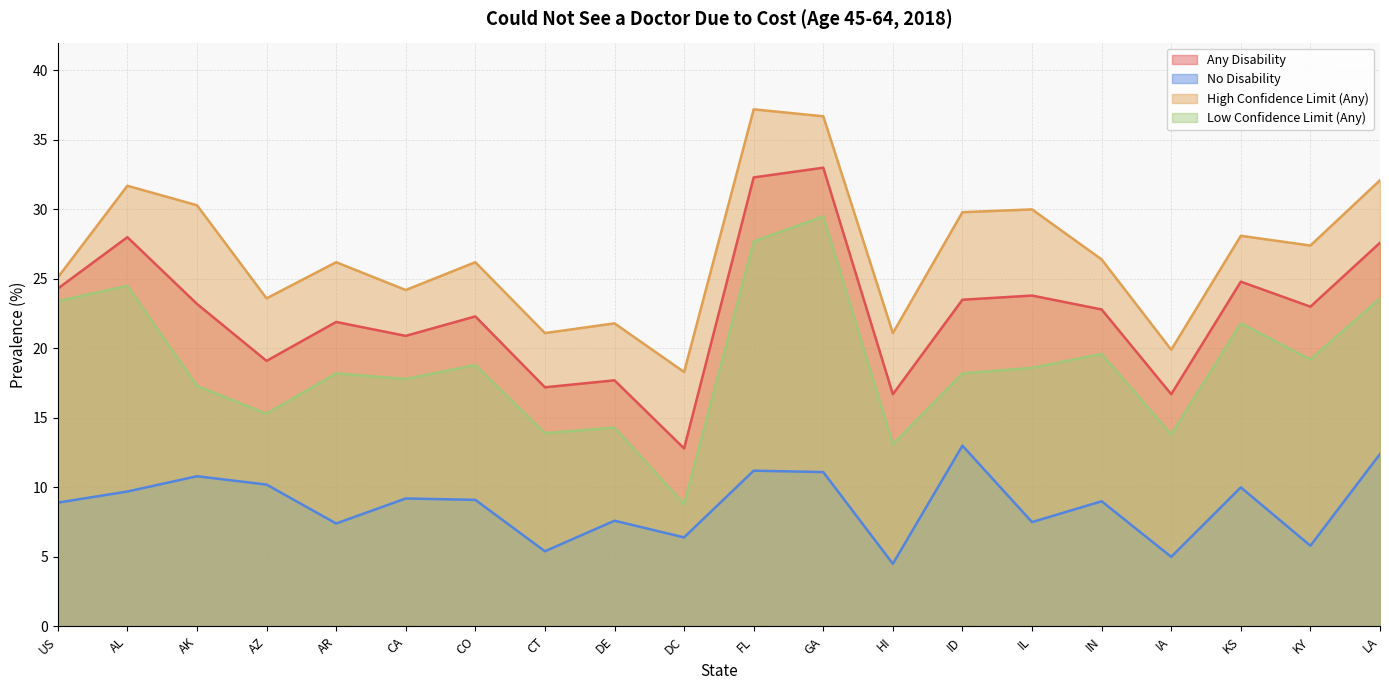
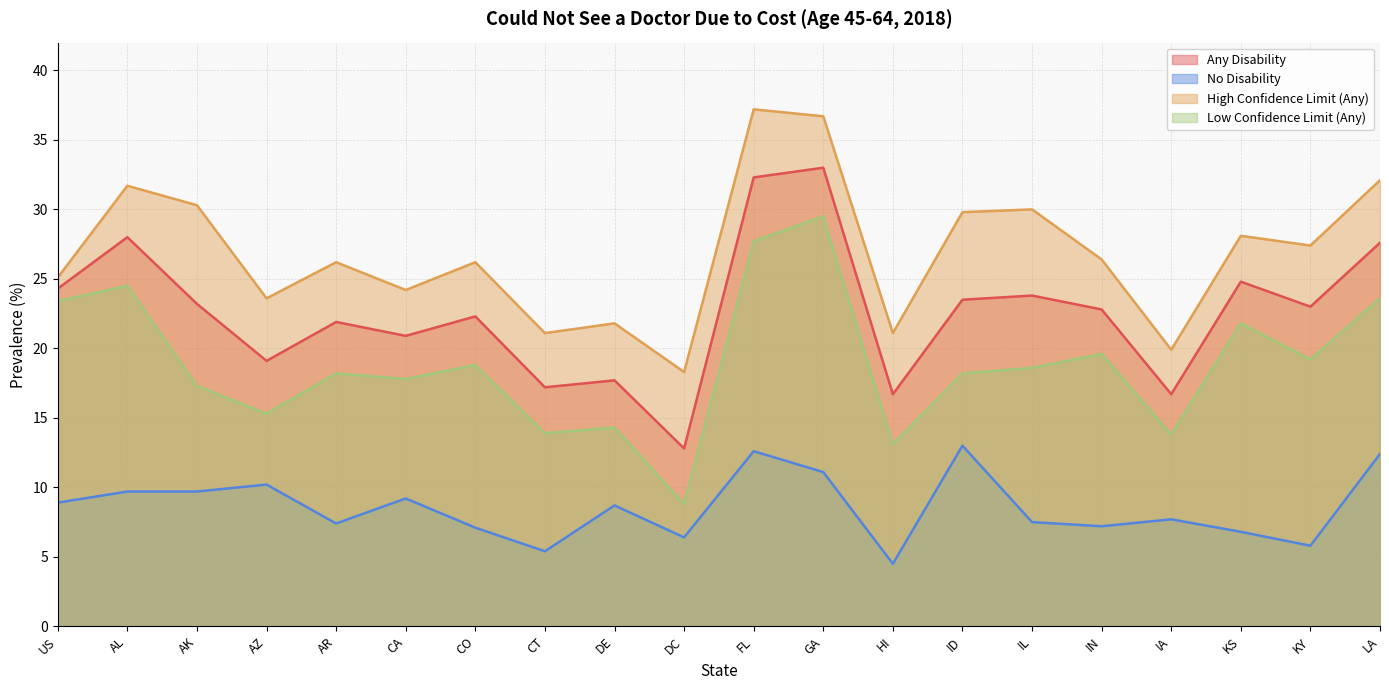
No Disability, AK: 10.8 -> 9.7
No Disability, CO: 9.1 -> 7.1
No Disability, DE: 7.6 -> 8.7
No Disability, FL: 11.2 -> 12.6
No Disability, IN: 9.0 -> 7.2
No Disability, IA: 5.0 -> 7.7
No Disability, KS: 10.0 -> 6.8
